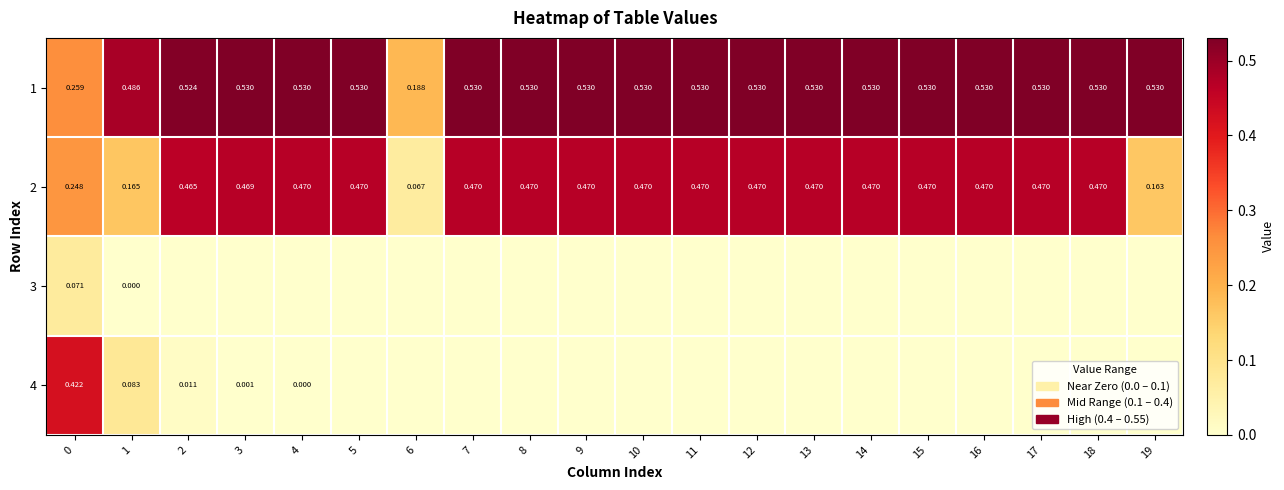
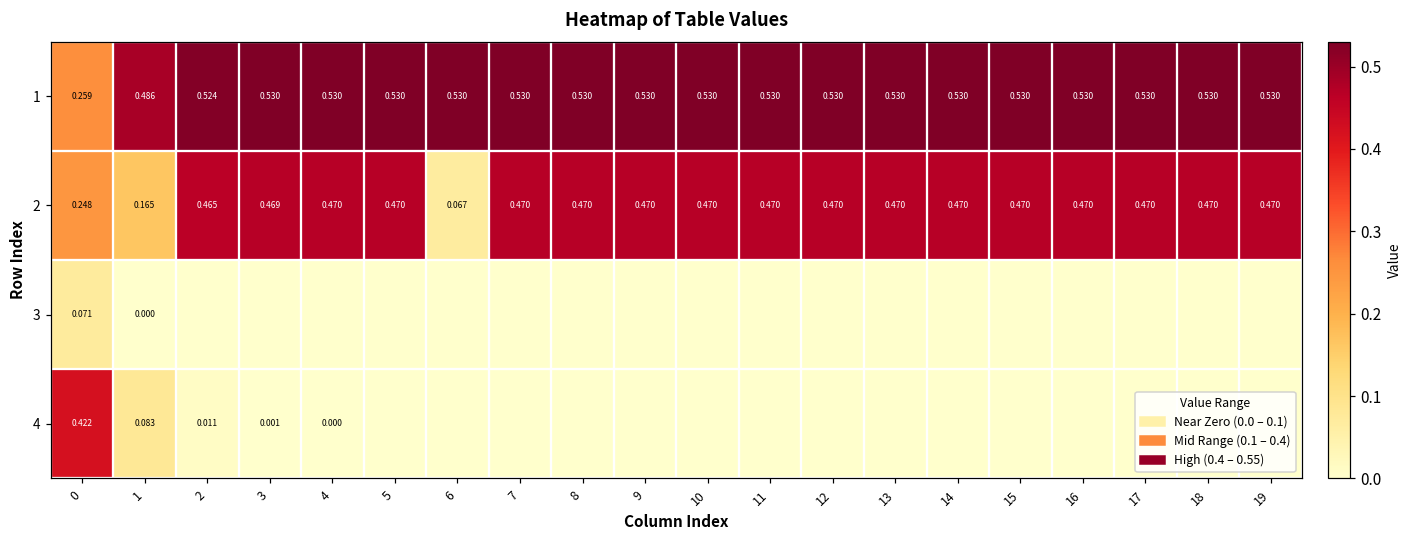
1, 6: 0.188 -> 0.530
2, 19: 0.163 -> 0.470
